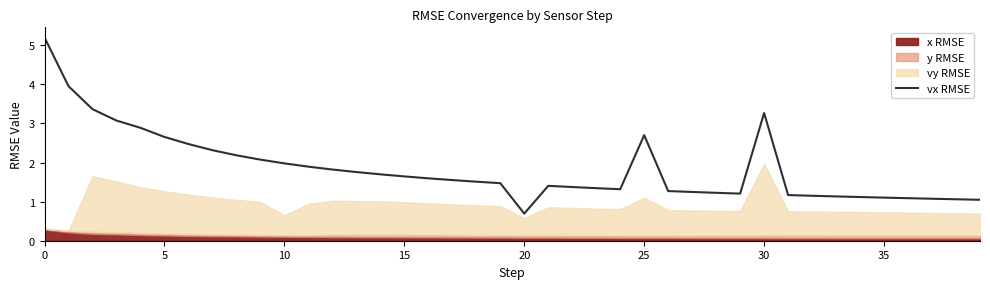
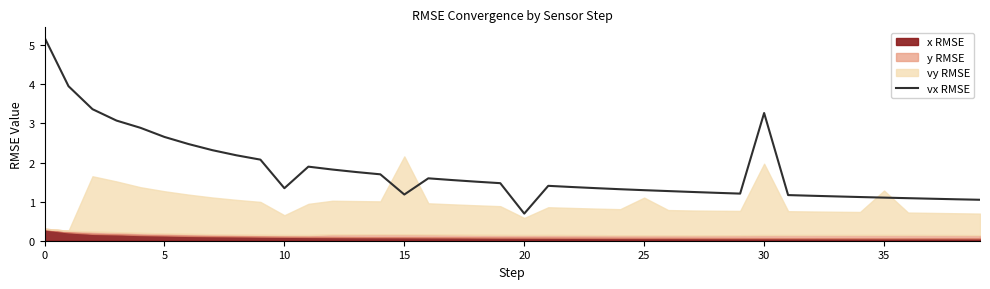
vx RMSE, 10: 2.0 -> 1.3
vx RMSE, 15: 1.6 -> 1.2
vy RMSE, 15: 0.8 -> 2.0
vx RMSE, 25: 2.7 -> 1.3
vy RMSE, 35: 0.6 -> 1.1
